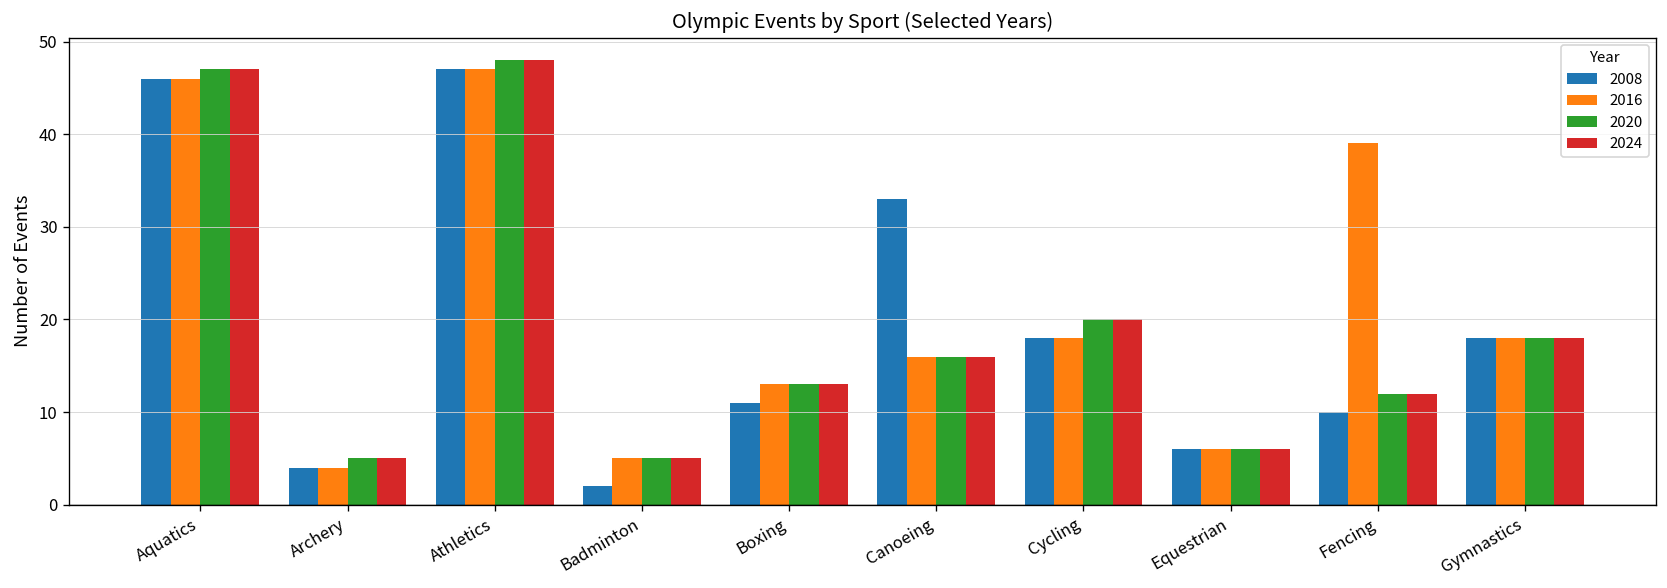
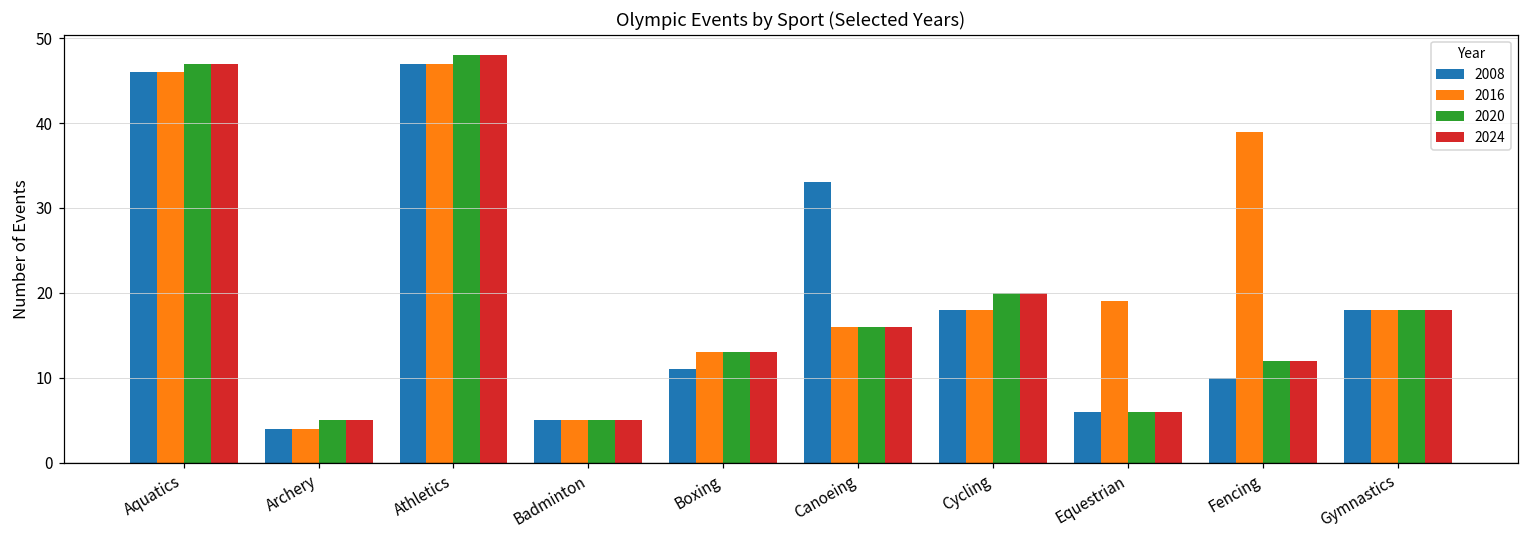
2008, Badminton: 2 -> 5
2016, Equestrian: 6 -> 19
